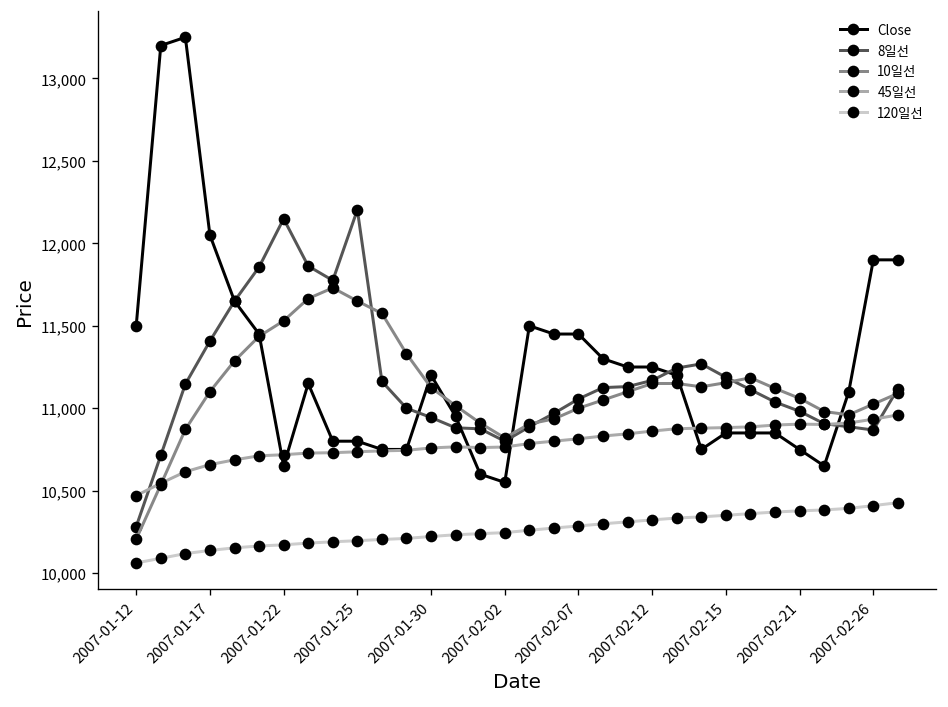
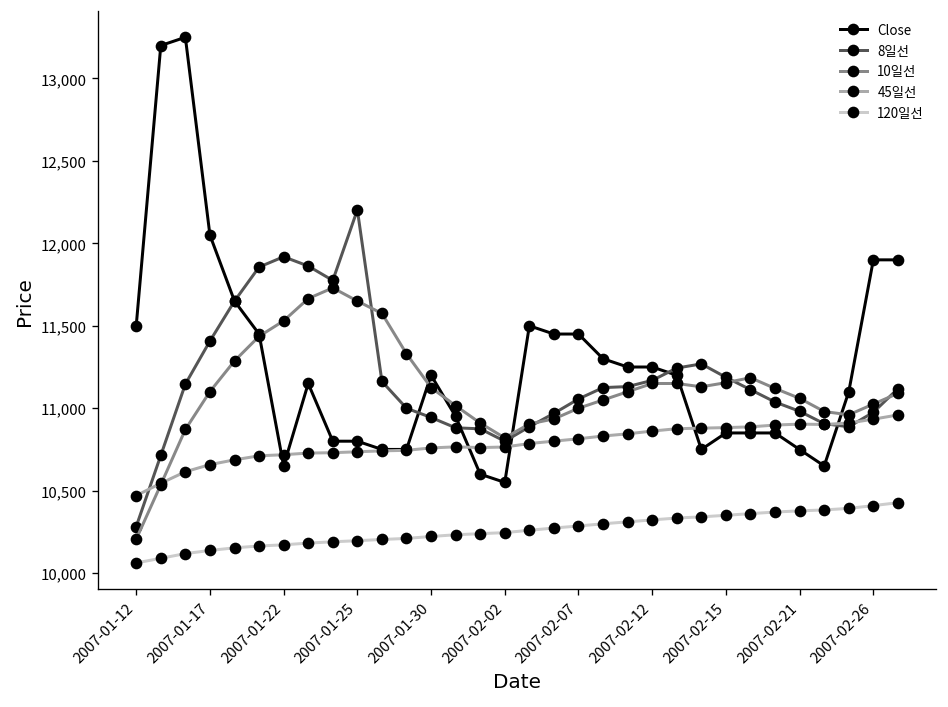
8일선, 2007-01-22: 12,150 -> 11,920
8일선, 2007-02-26: 10,870 -> 10,980
